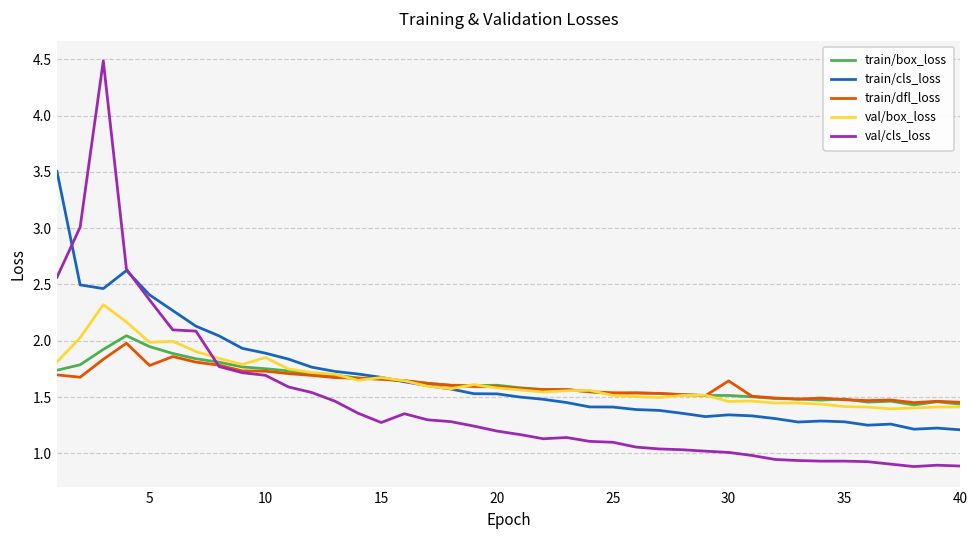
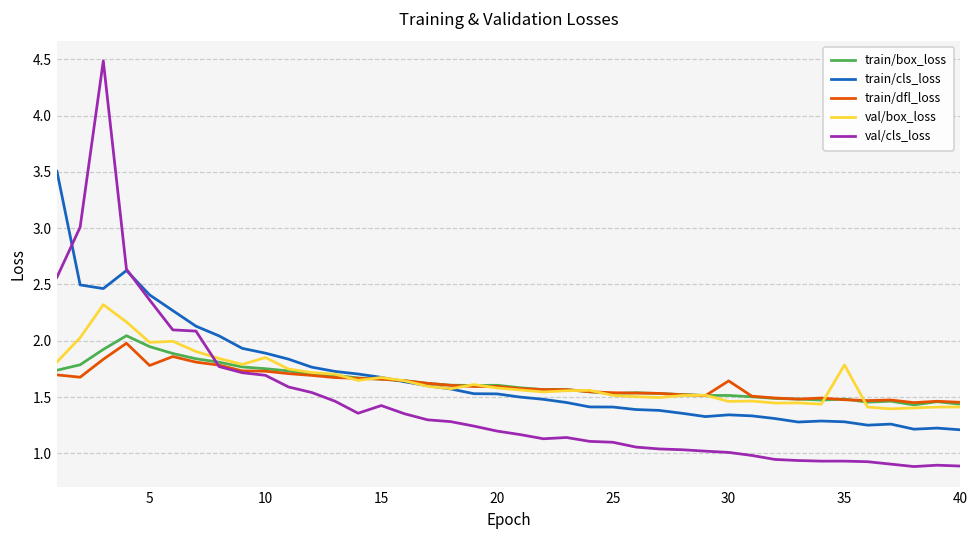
val/cls_loss, 15: 1.27 -> 1.42
val/box_loss, 35: 1.42 -> 1.79
